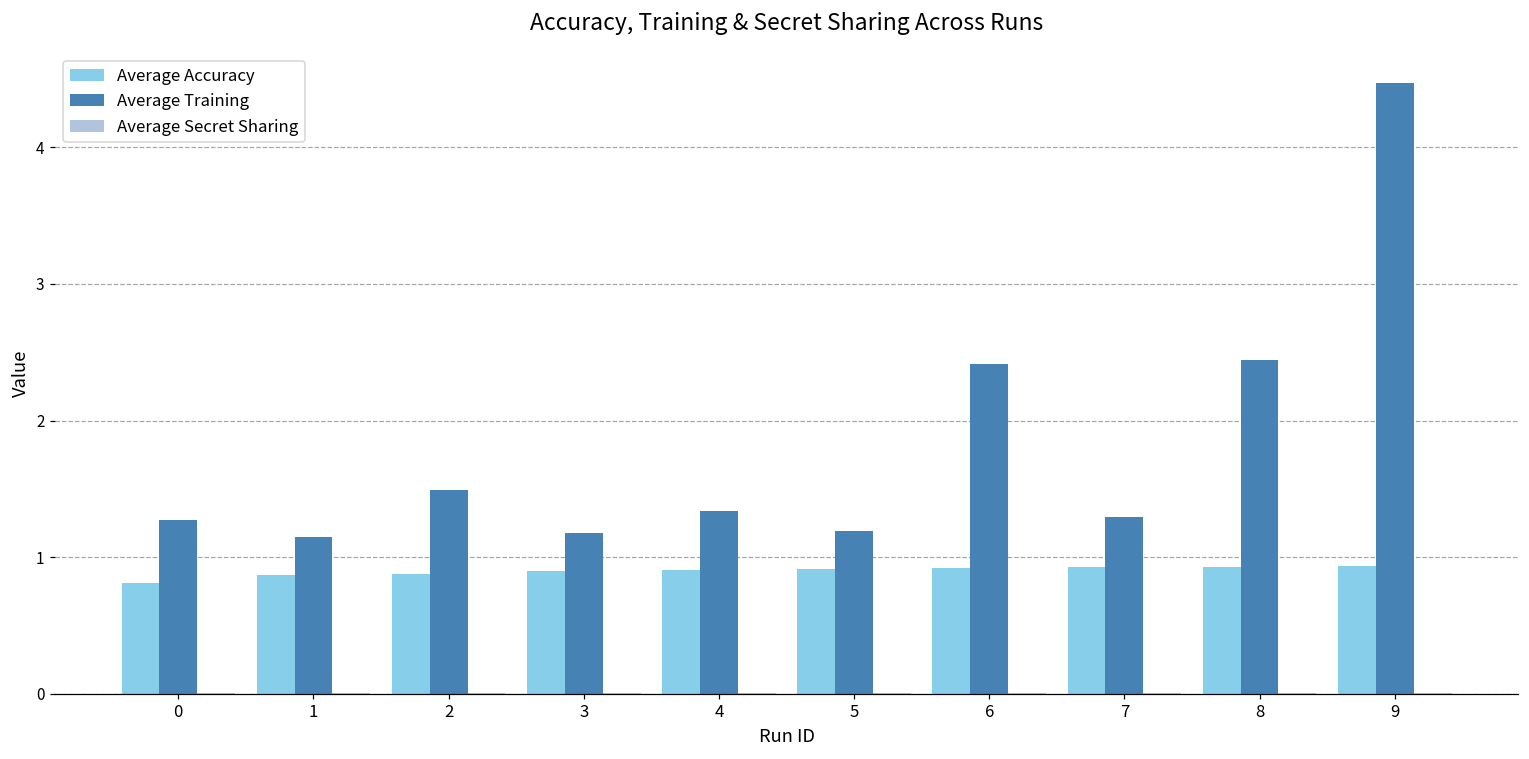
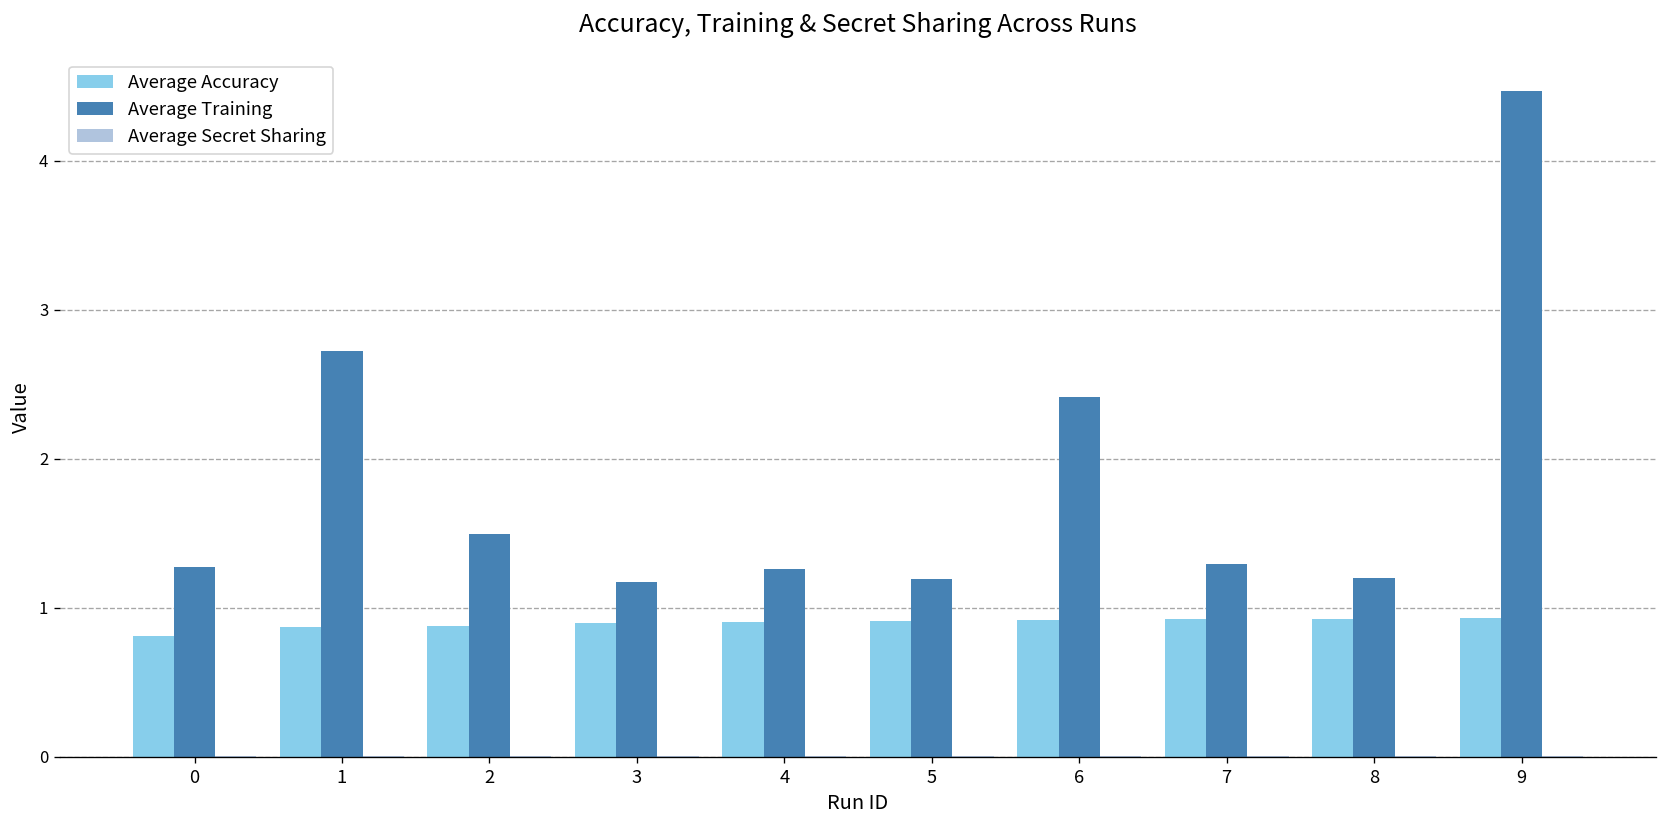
Average Training, 1: 1.14 -> 2.72
Average Training, 4: 1.34 -> 1.26
Average Training, 8: 2.44 -> 1.20
